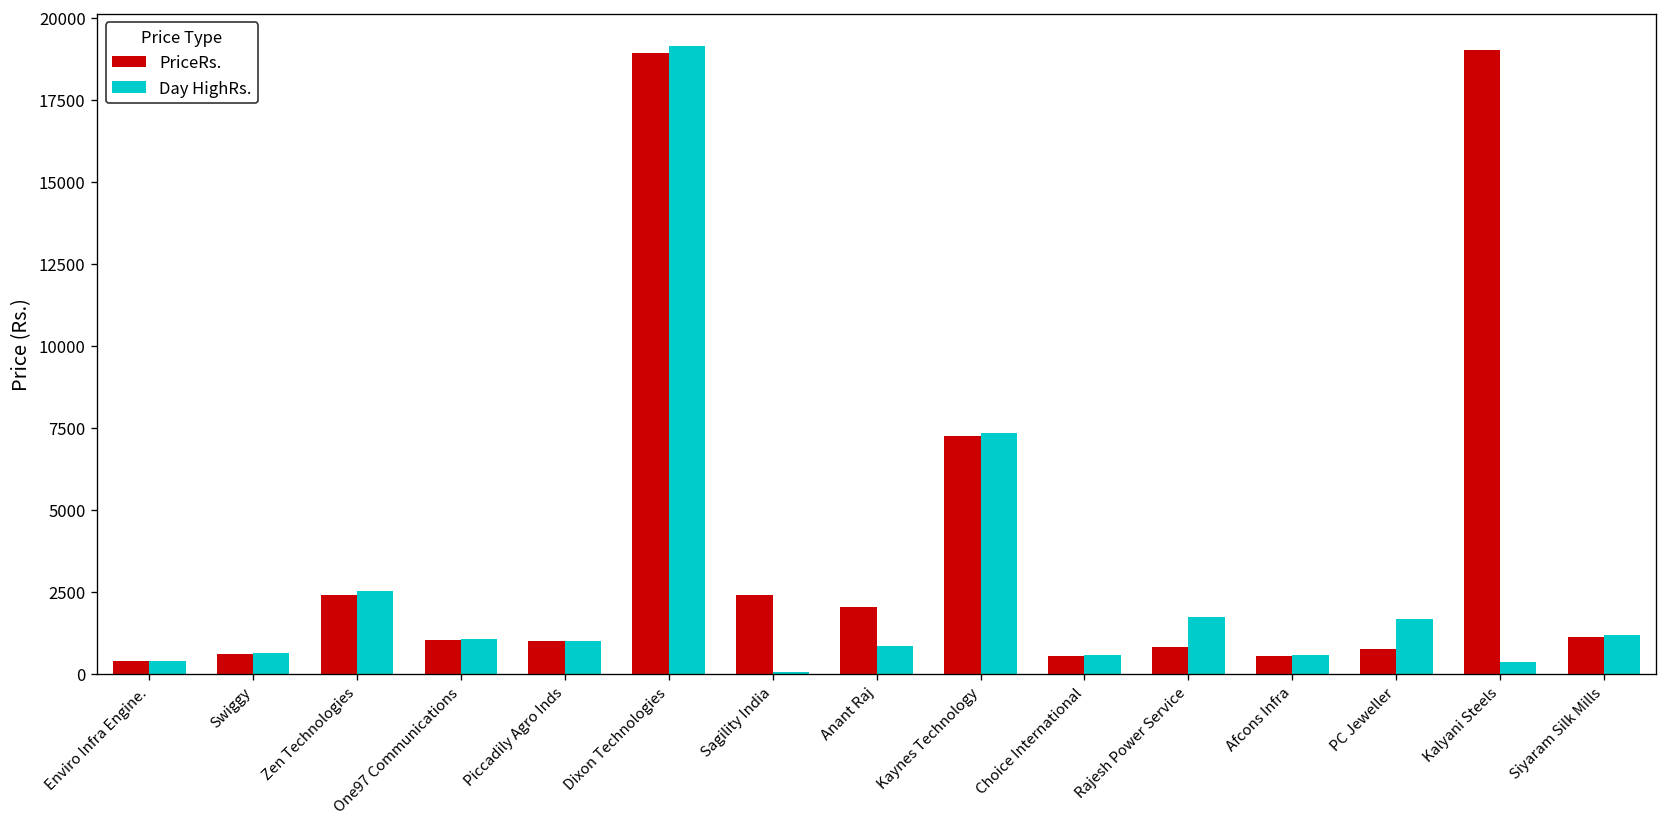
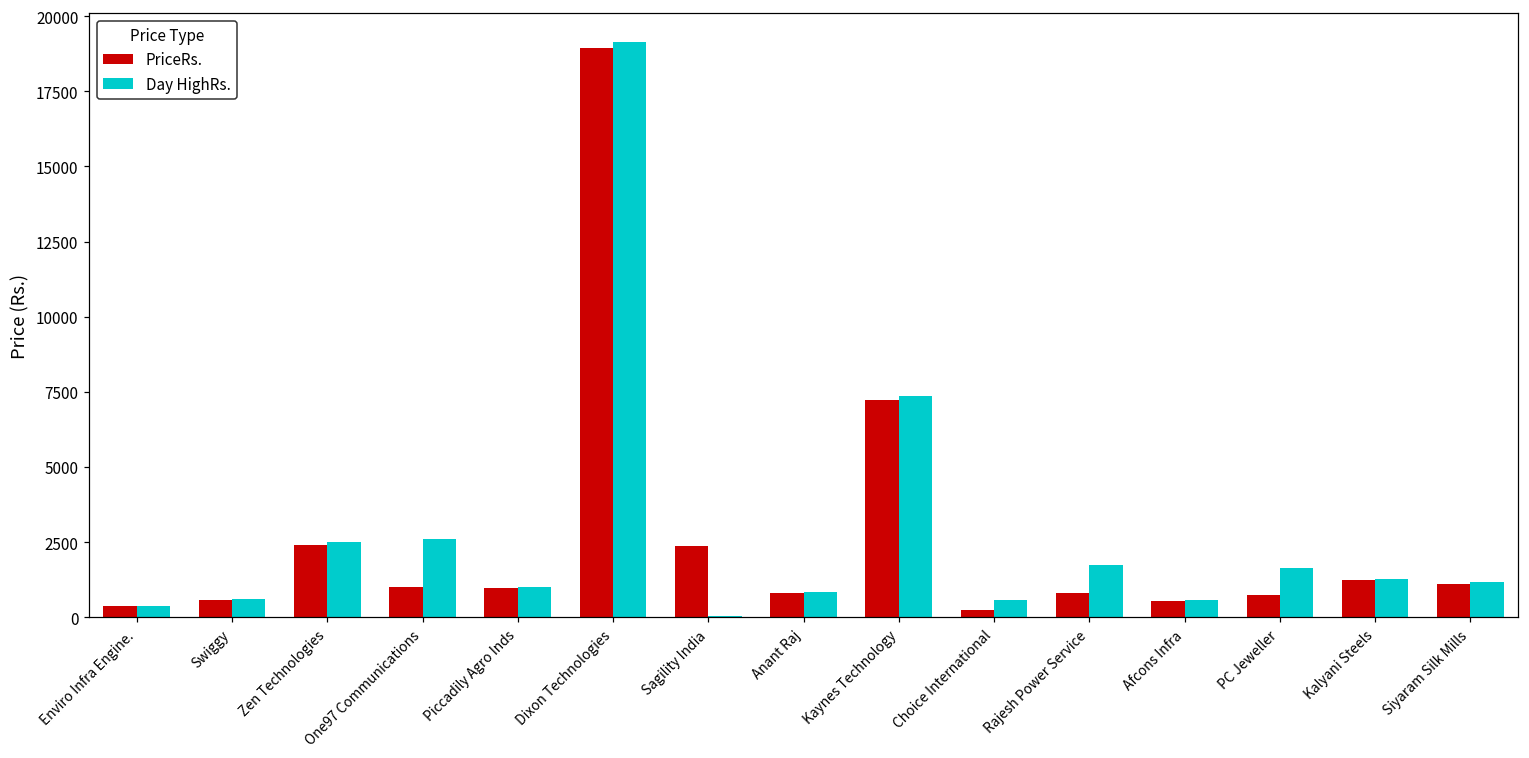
Day HighRs., One97 Communications: 1100 -> 2600
PriceRs., Anant Raj: 2000 -> 800
PriceRs., Choice International: 500 -> 200
PriceRs., Kalyani Steels: 19000 -> 1200
Day HighRs., Kalyani Steels: 400 -> 1300
